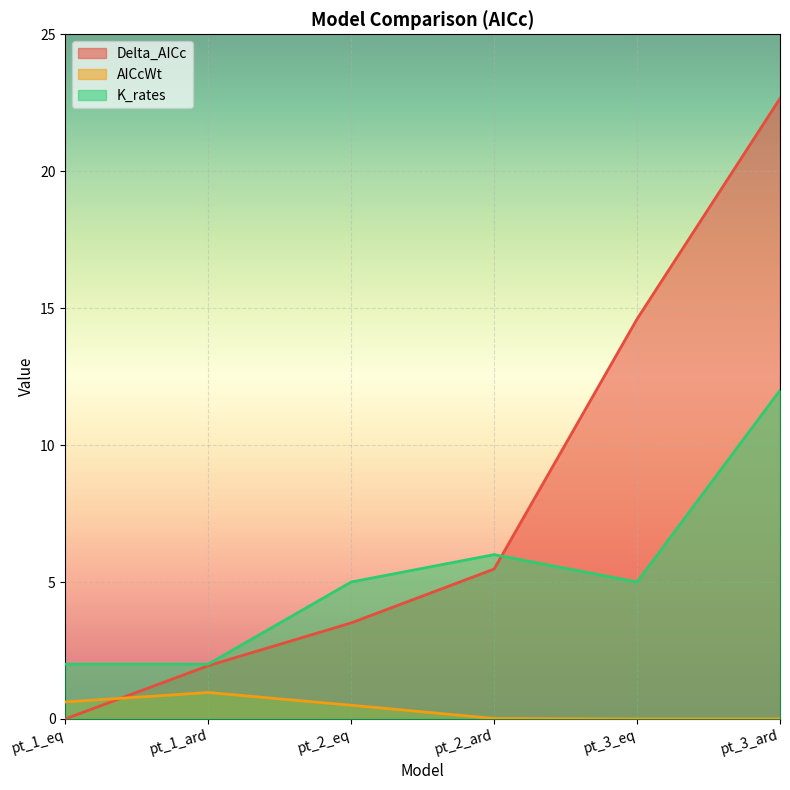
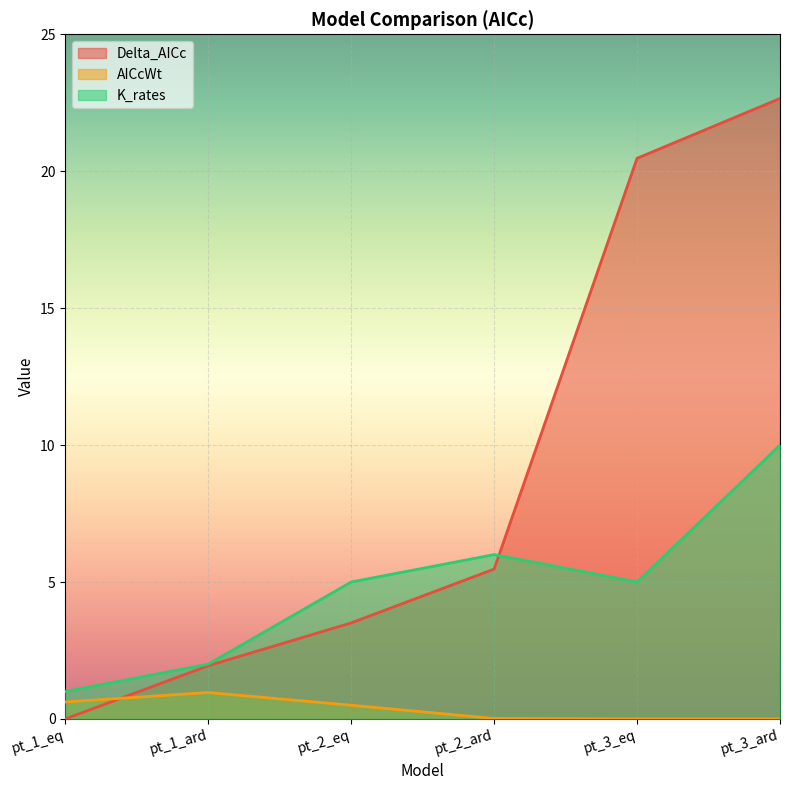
K_rates, pt_1_eq: 2 -> 1
Delta_AICc, pt_3_eq: 14.6 -> 20.5
K_rates, pt_3_ard: 12 -> 10
